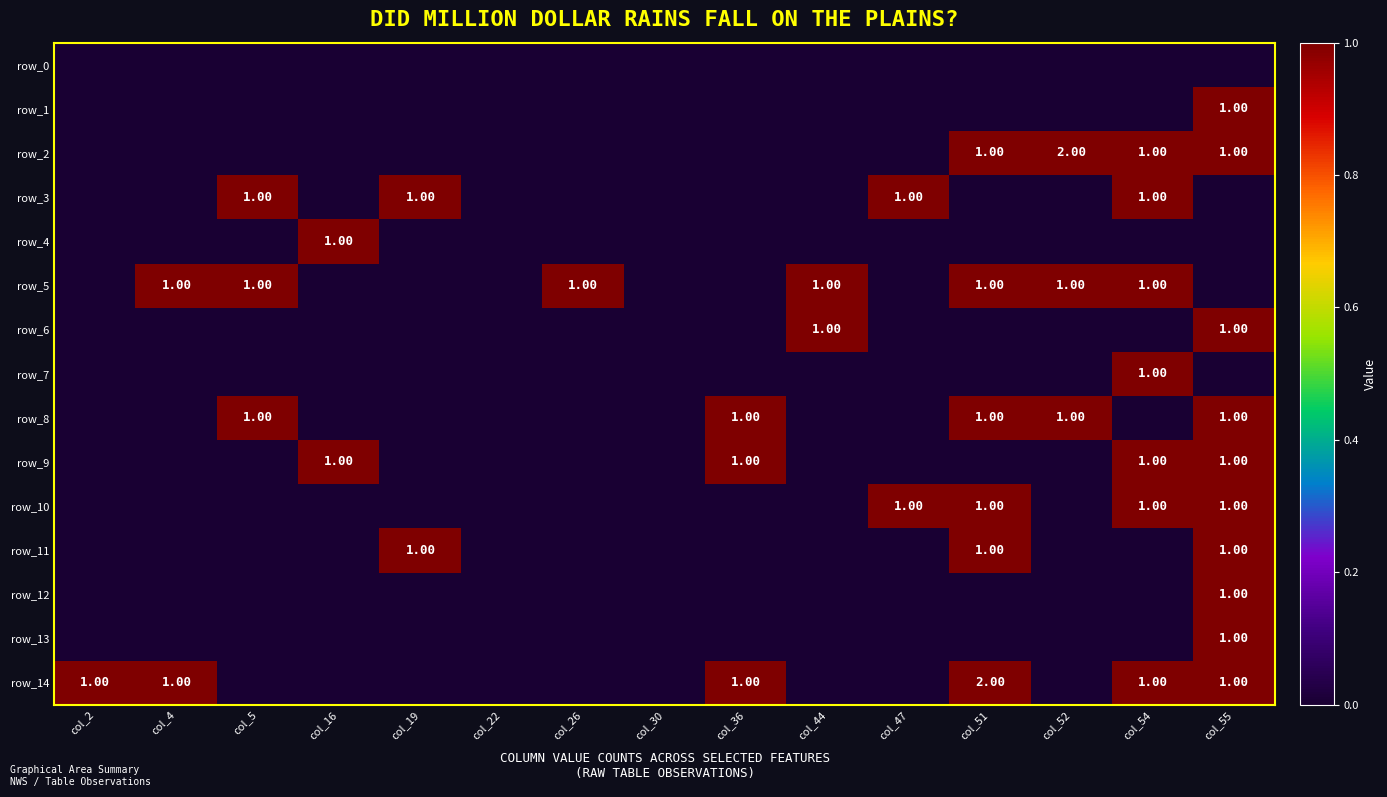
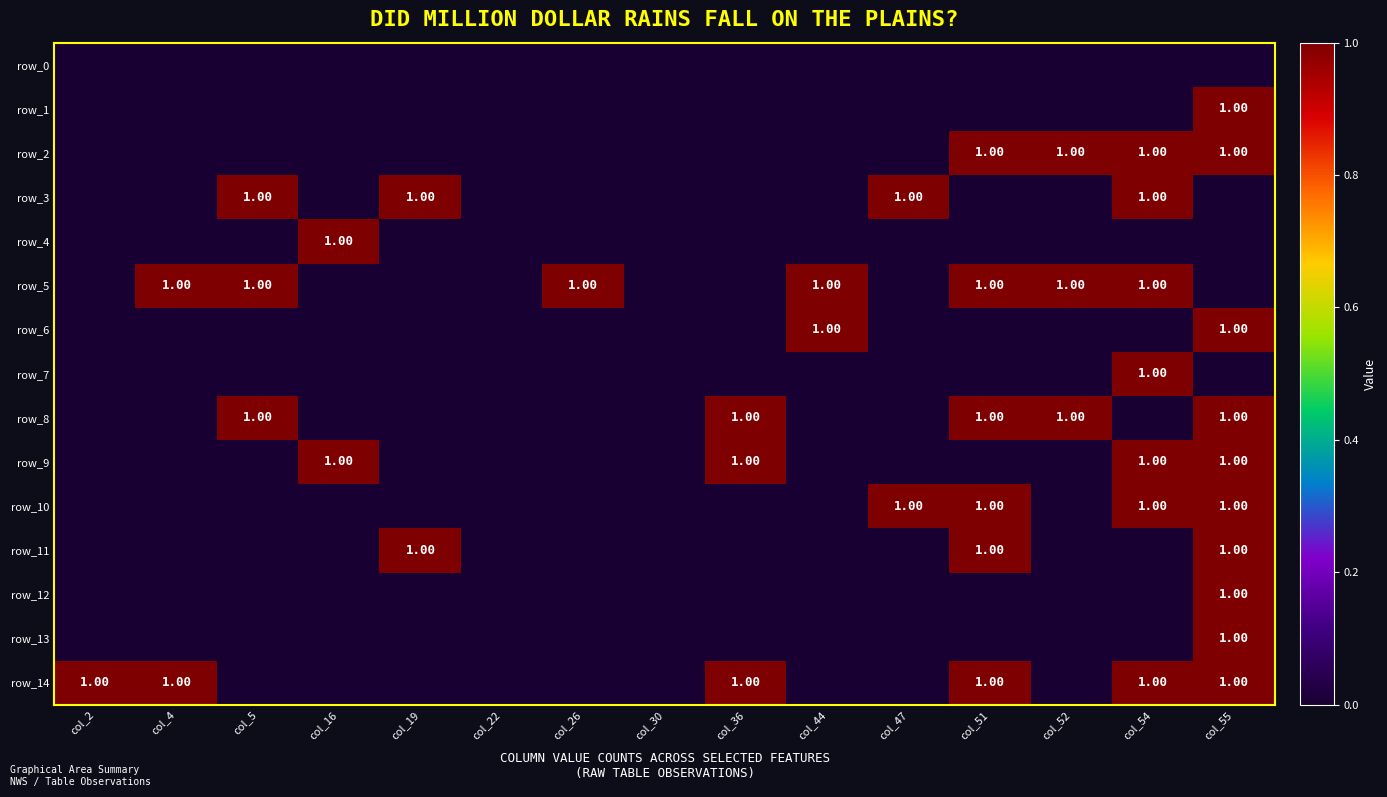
row_2, col_52: 2.00 -> 1.00
row_14, col_51: 2.00 -> 1.00
